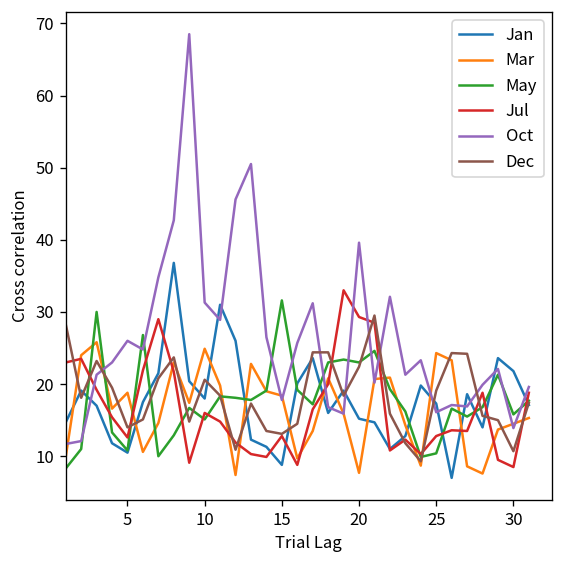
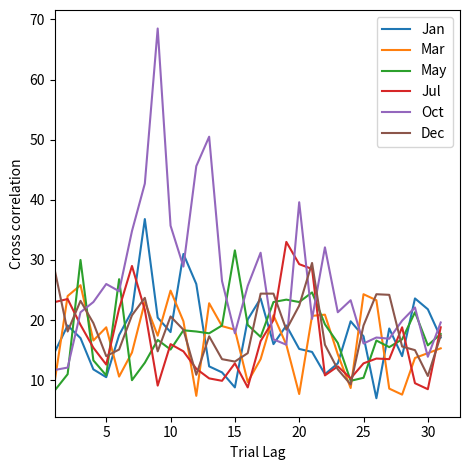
Oct, 10: 31 -> 36
